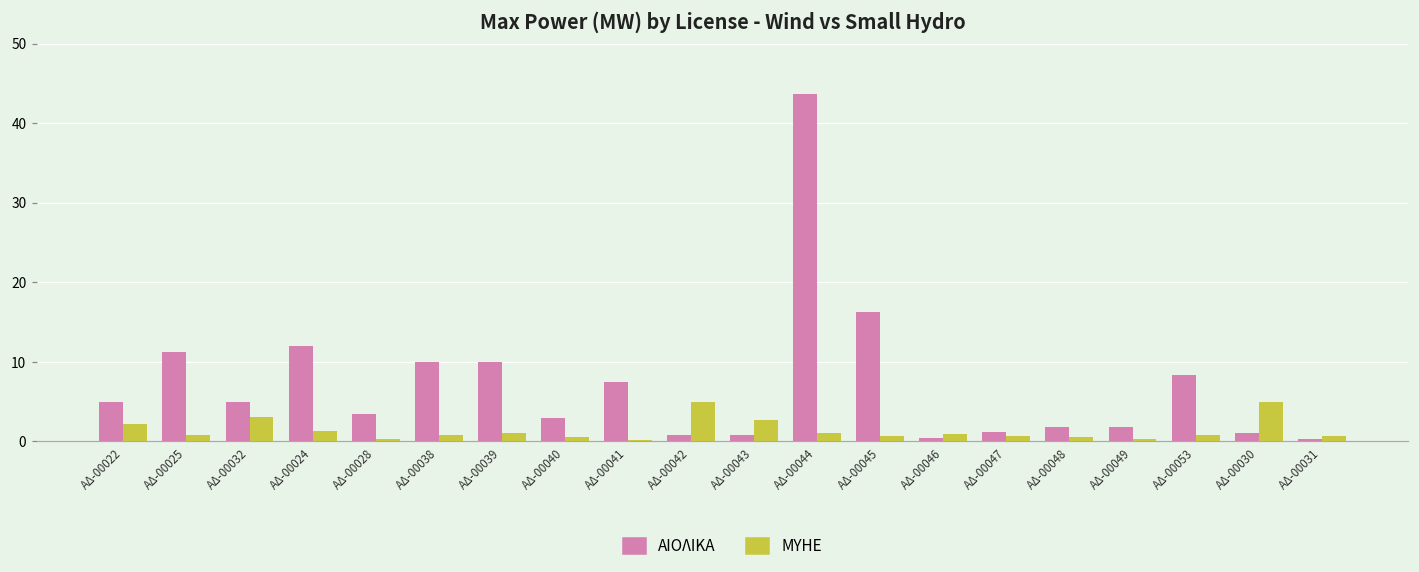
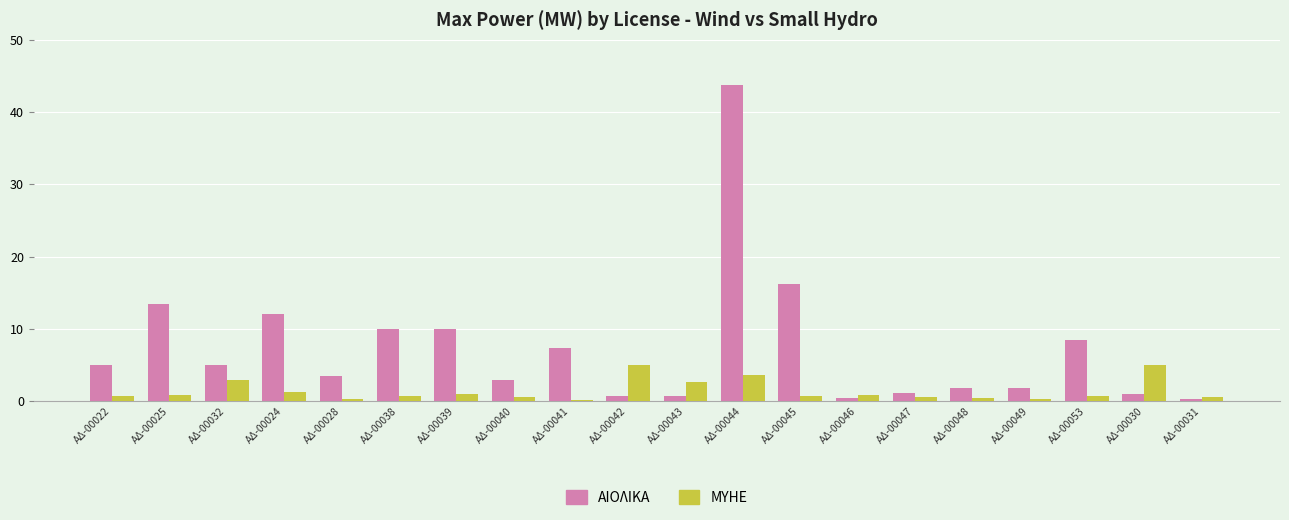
ΜΥΗΕ, ΑΔ-00022: 2 -> 1
ΑΙΟΛΙΚΑ, ΑΔ-00025: 11 -> 13
ΜΥΗΕ, ΑΔ-00044: 1 -> 4
